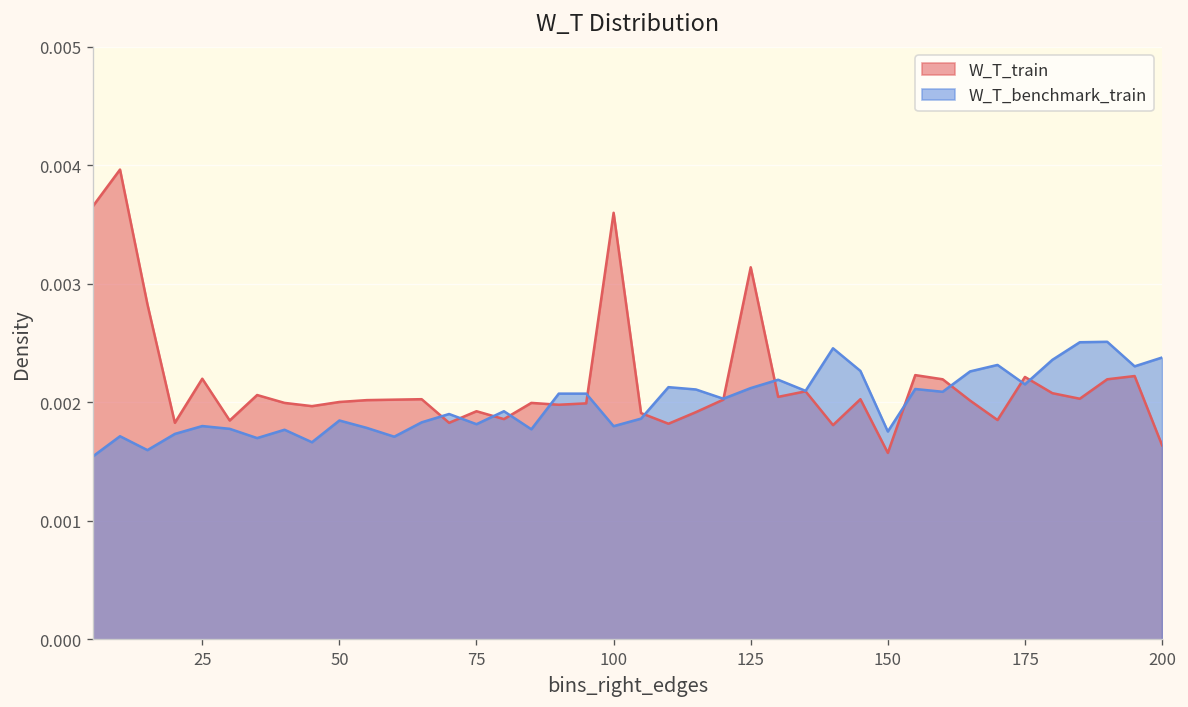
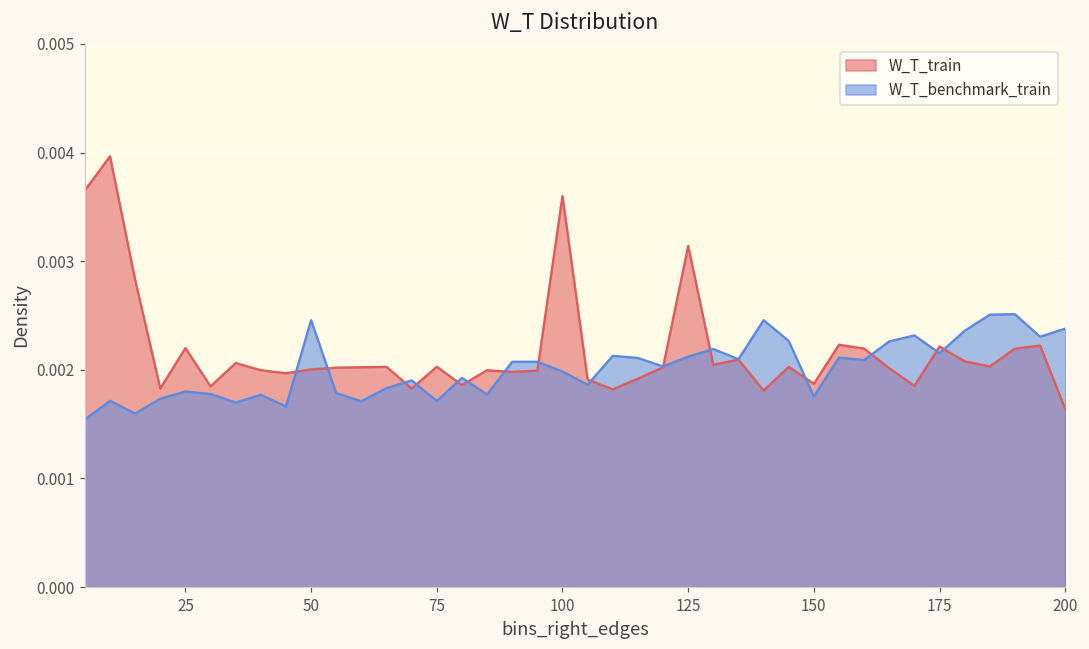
W_T_benchmark_train, 50: 0.0018 -> 0.0025
W_T_train, 75: 0.0019 -> 0.0020
W_T_benchmark_train, 75: 0.0018 -> 0.0017
W_T_benchmark_train, 100: 0.0018 -> 0.0020
W_T_train, 150: 0.0016 -> 0.0019
